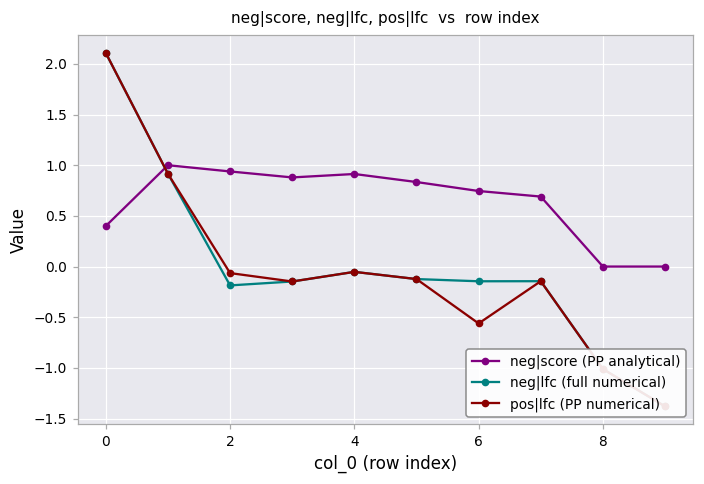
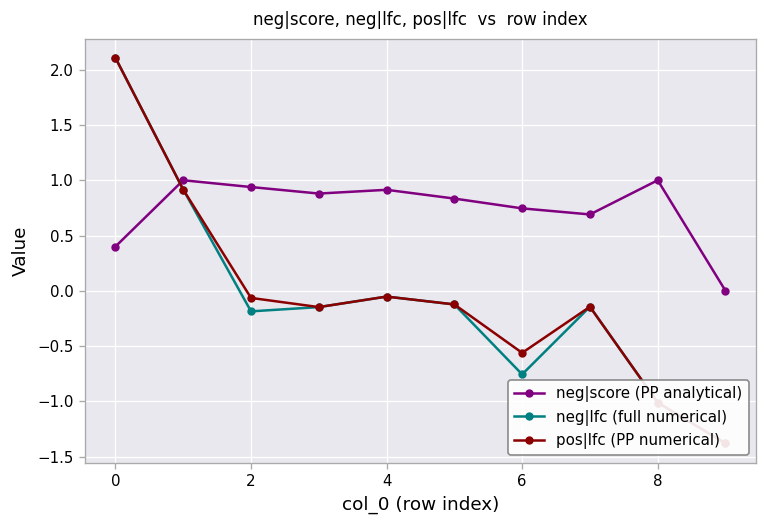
neg|lfc (full numerical), 6: -0.1 -> -0.8
neg|score (PP analytical), 8: 0 -> 1
